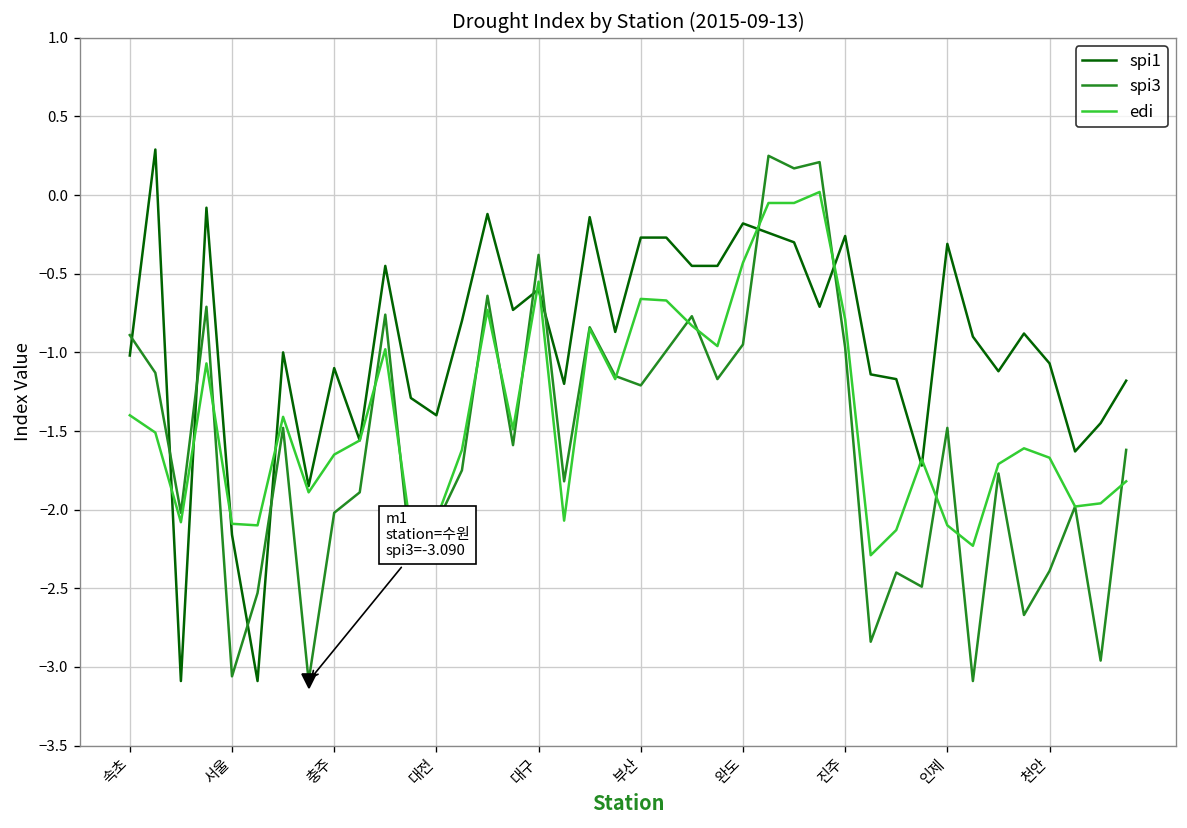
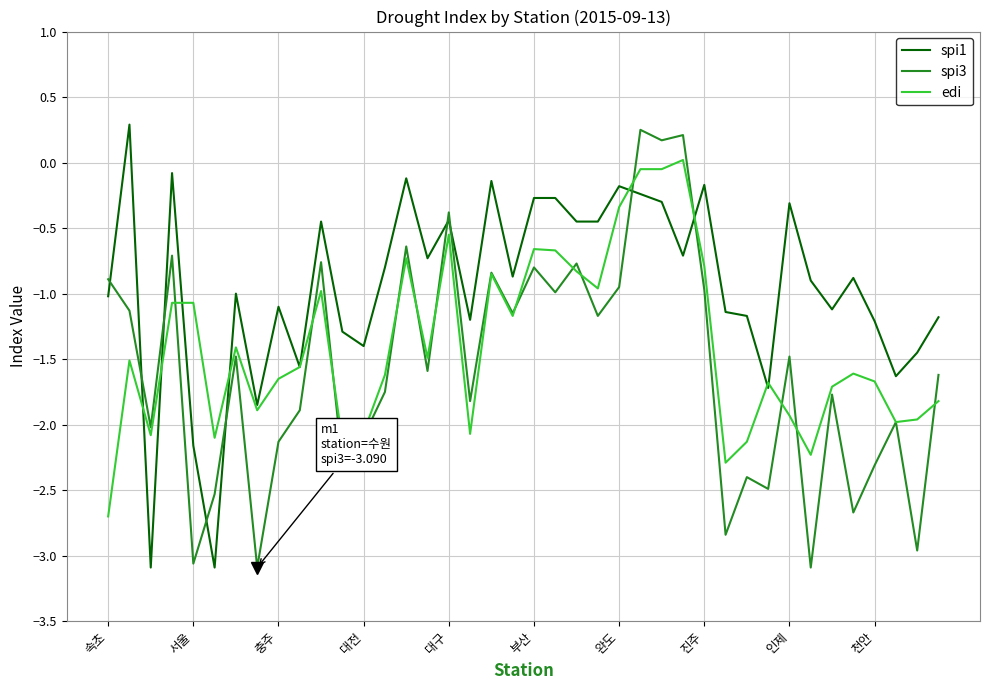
edi, 속초: -1.4 -> -2.7
edi, 서울: -2.09 -> -1.07
spi3, 충주: -2.02 -> -2.13
spi1, 대구: -0.60 -> -0.44
spi3, 부산: -1.21 -> -0.80
edi, 완도: -0.43 -> -0.34
spi1, 진주: -0.26 -> -0.17
edi, 인제: -2.10 -> -1.93
spi1, 천안: -1.07 -> -1.21
spi3, 천안: -2.39 -> -2.31
